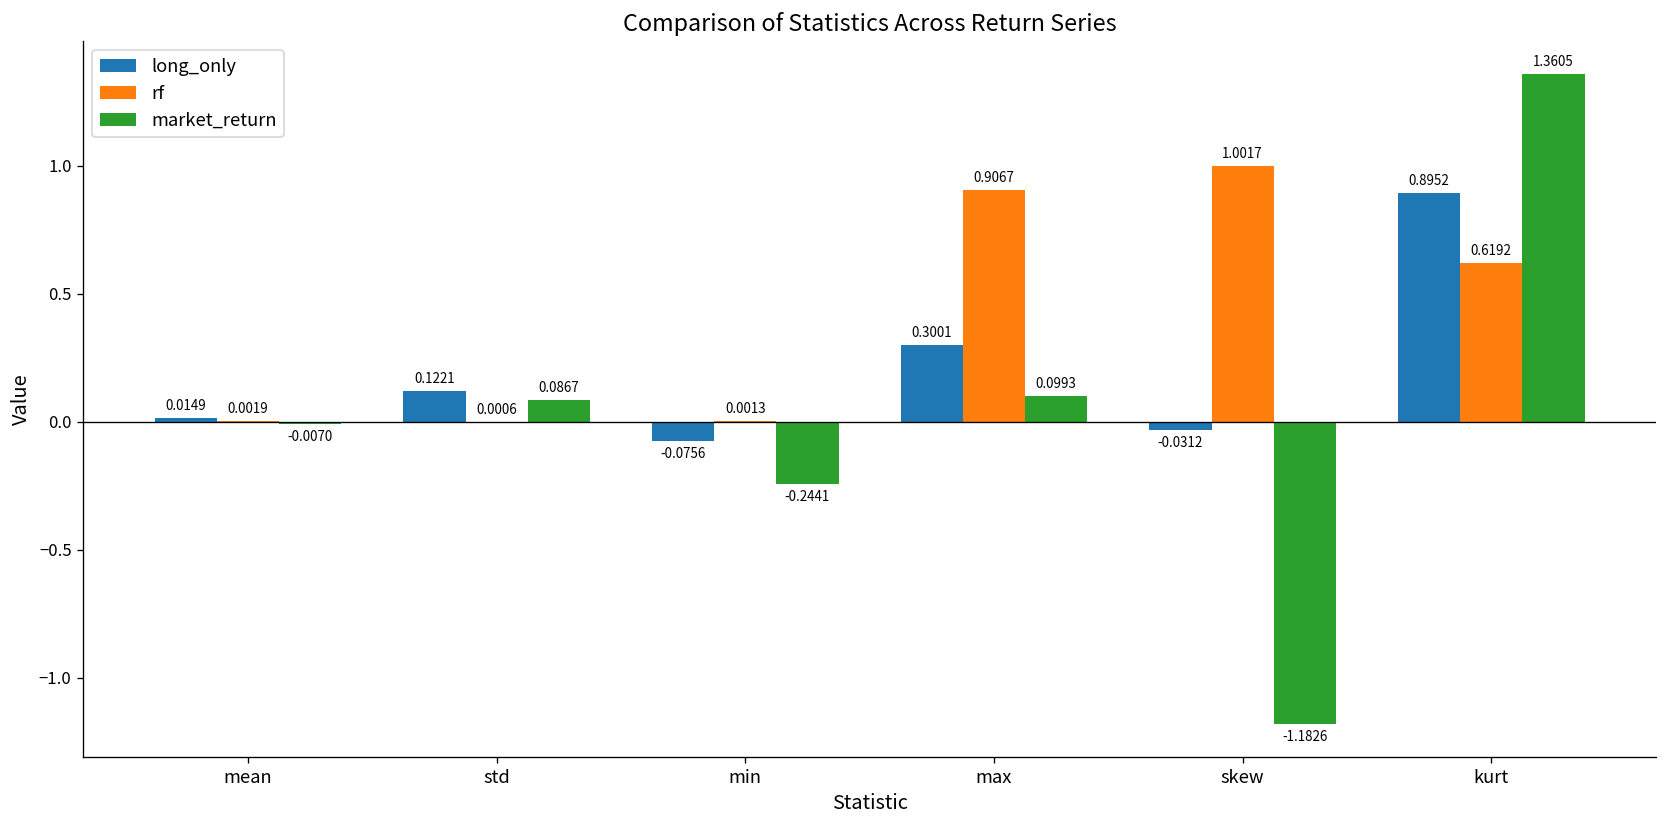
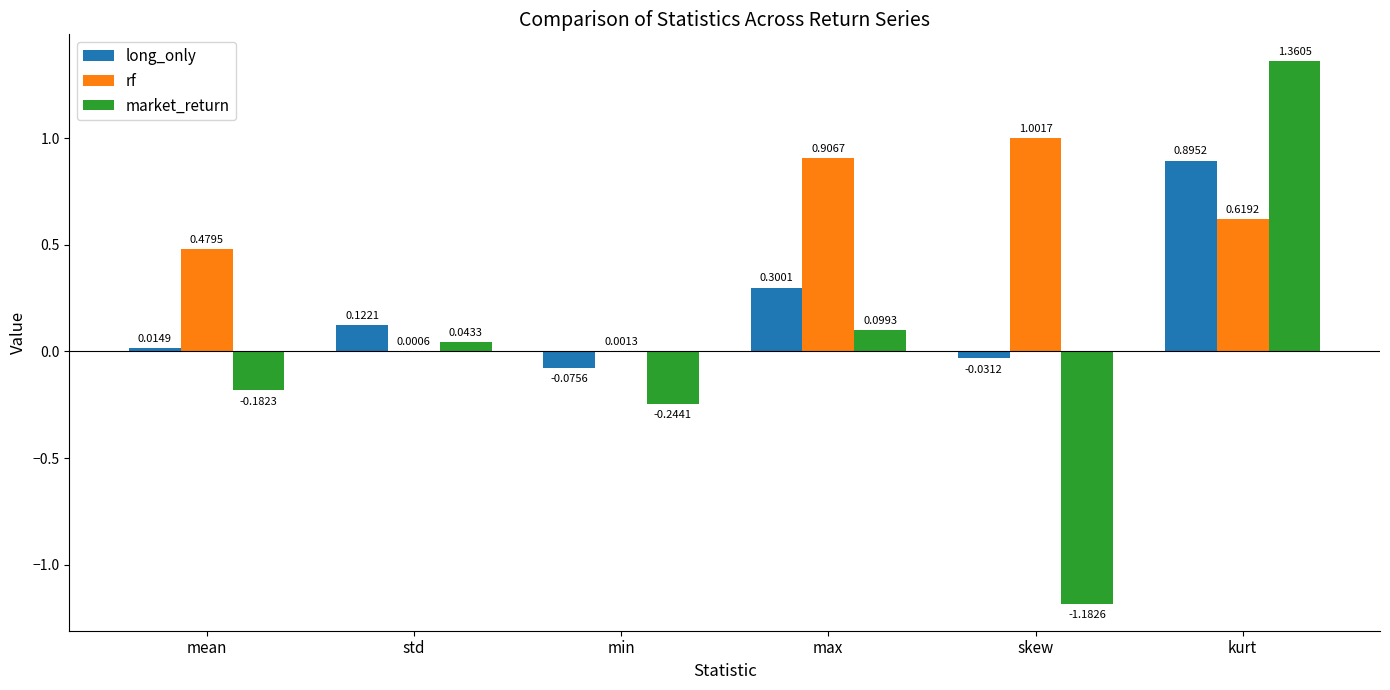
rf, mean: 0.0019 -> 0.4795
market_return, mean: -0.0070 -> -0.1823
market_return, std: 0.0867 -> 0.0433
